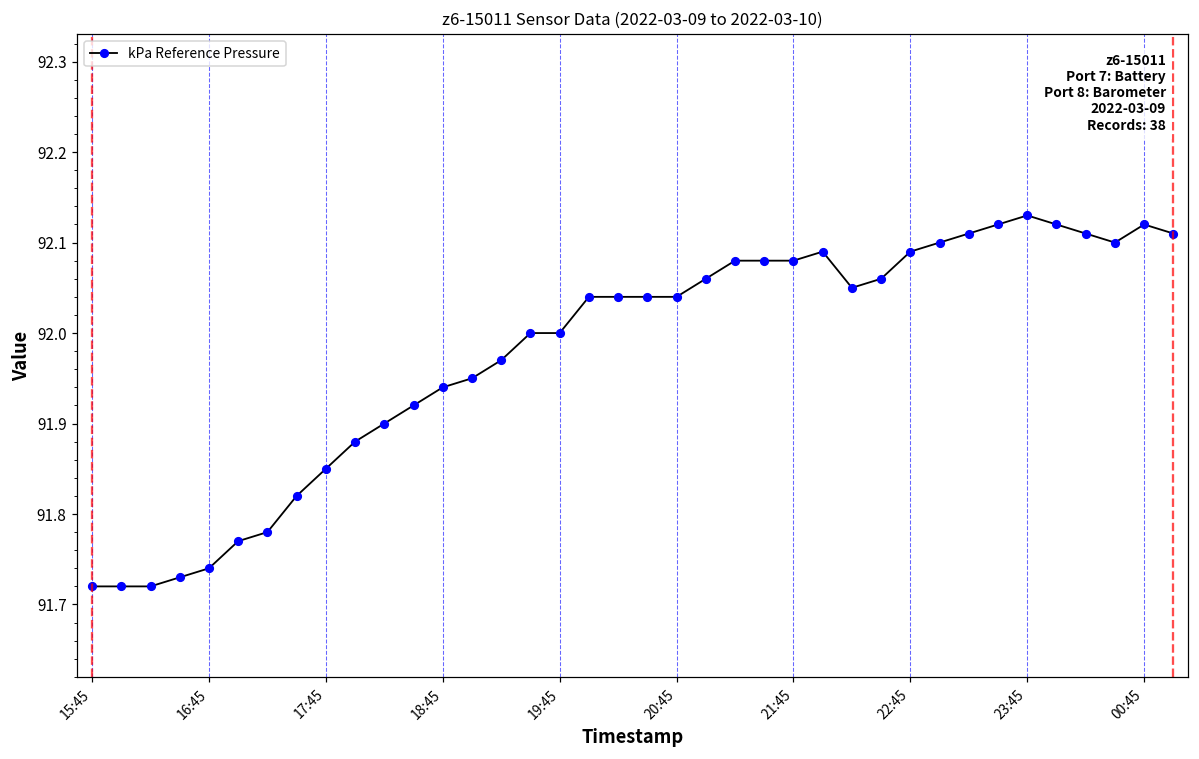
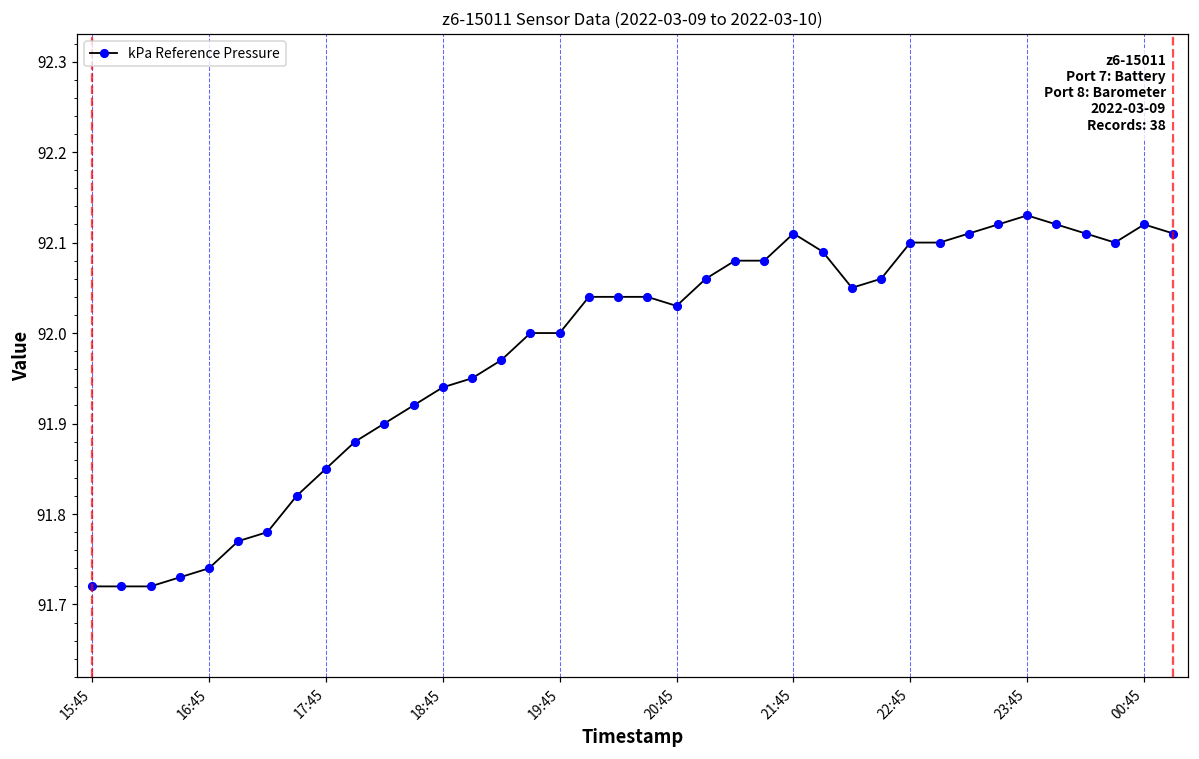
20:45: 92.04 -> 92.03
21:45: 92.08 -> 92.11
22:45: 92.09 -> 92.10
